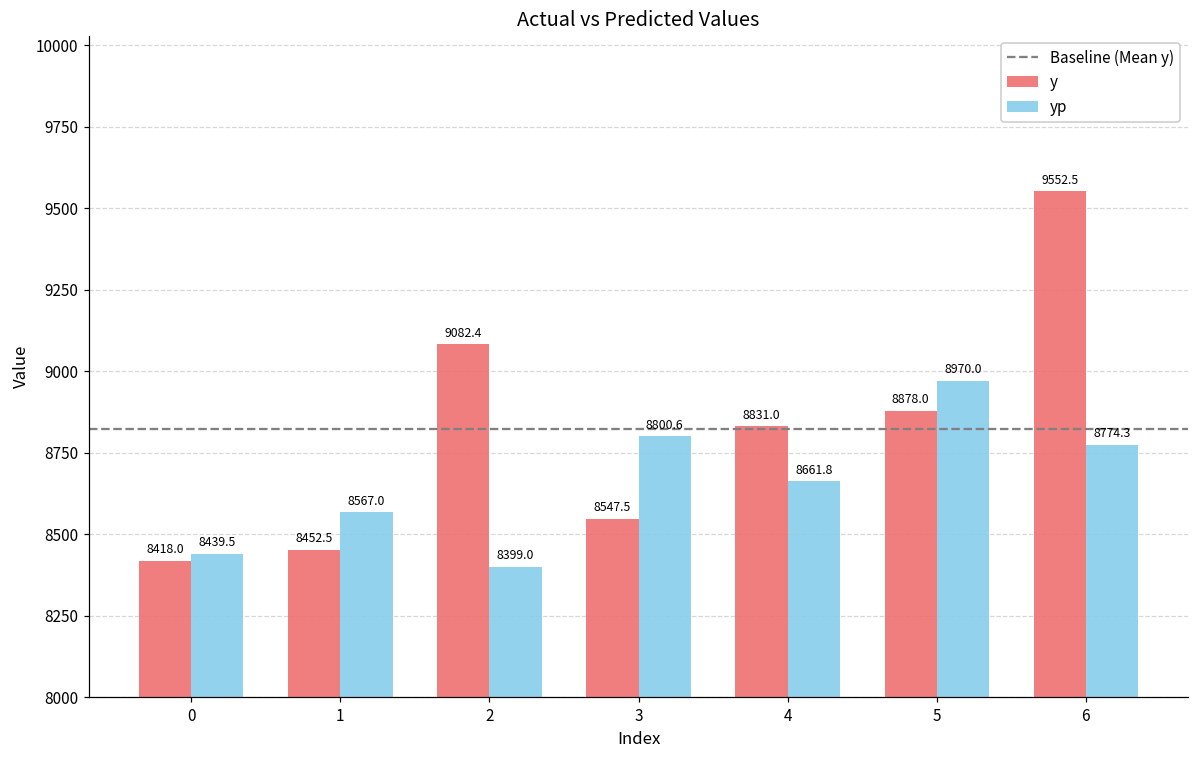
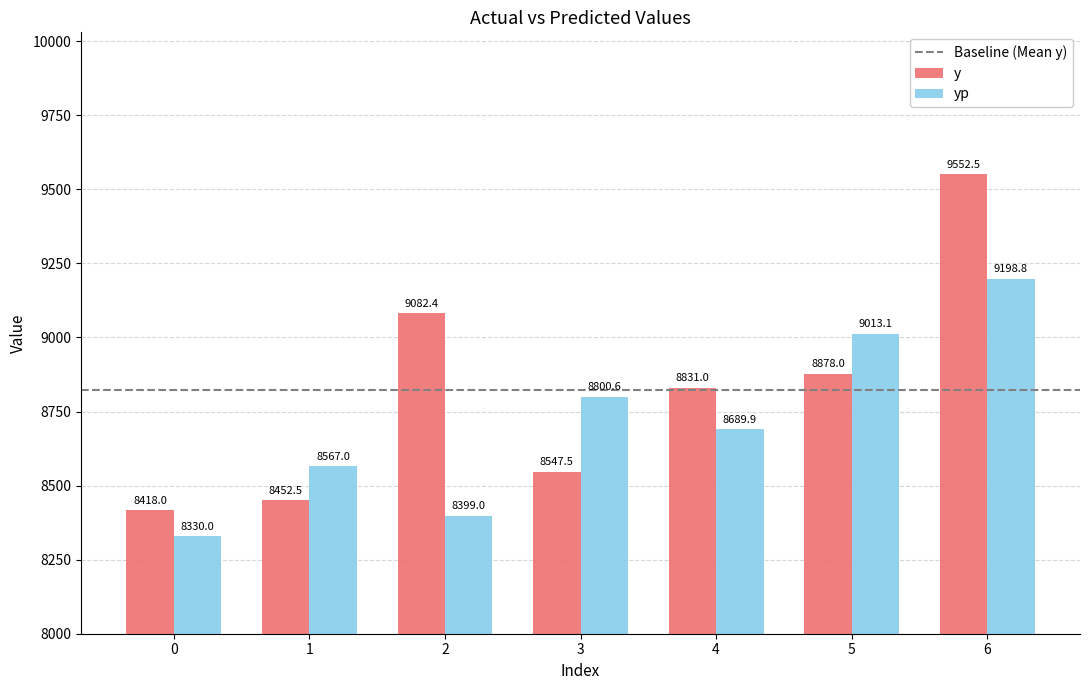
yp, 0: 8439.5 -> 8330.0
yp, 4: 8661.8 -> 8689.9
yp, 5: 8970.0 -> 9013.1
yp, 6: 8774.3 -> 9198.8
